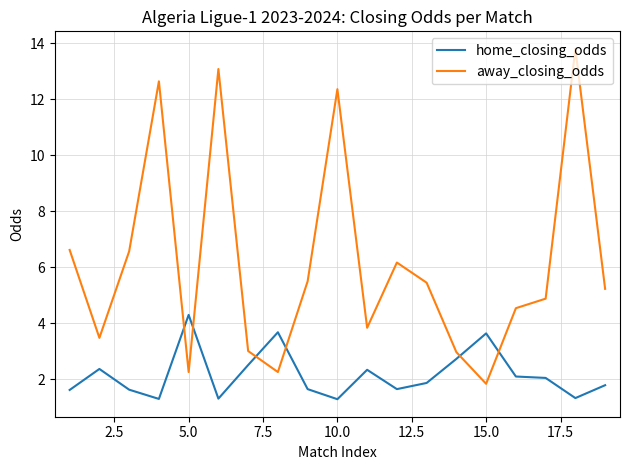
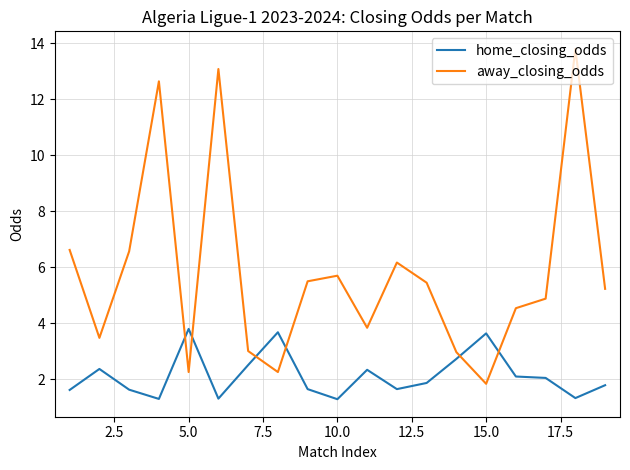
home_closing_odds, 5.0: 4.3 -> 3.8
away_closing_odds, 10.0: 12.4 -> 5.7
